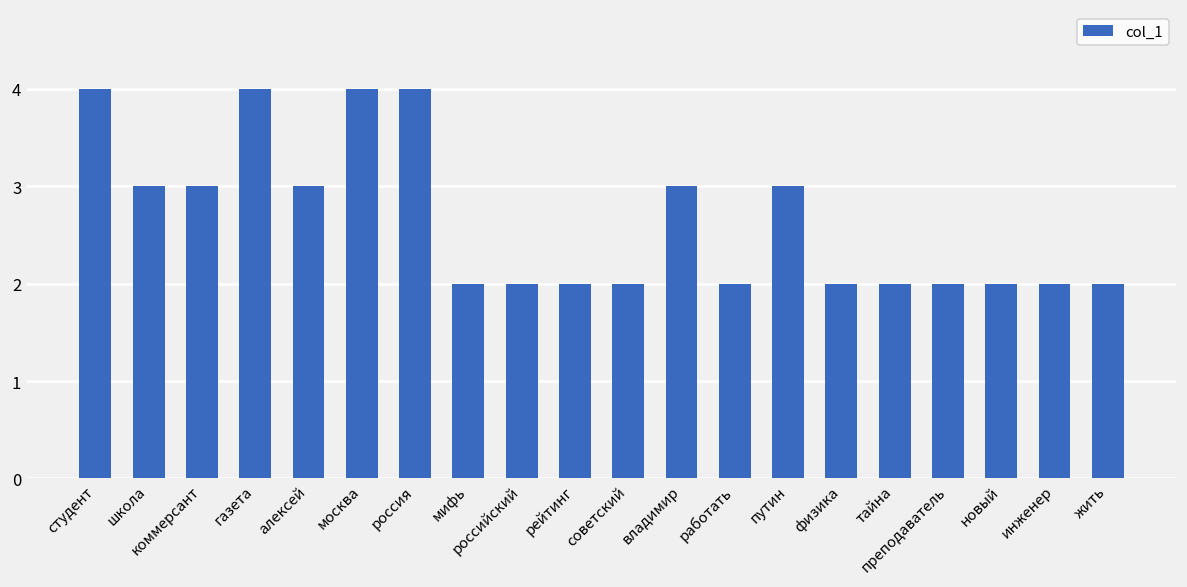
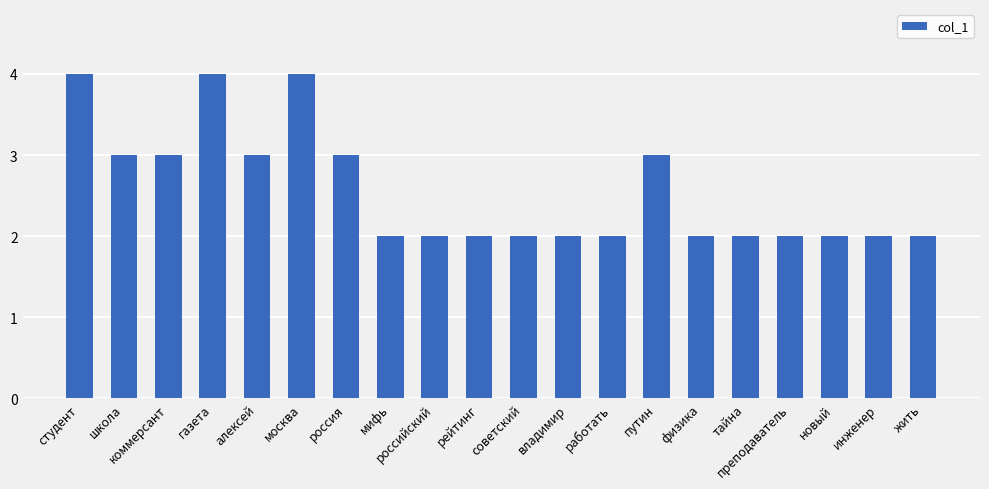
россия: 4 -> 3
владимир: 3 -> 2
